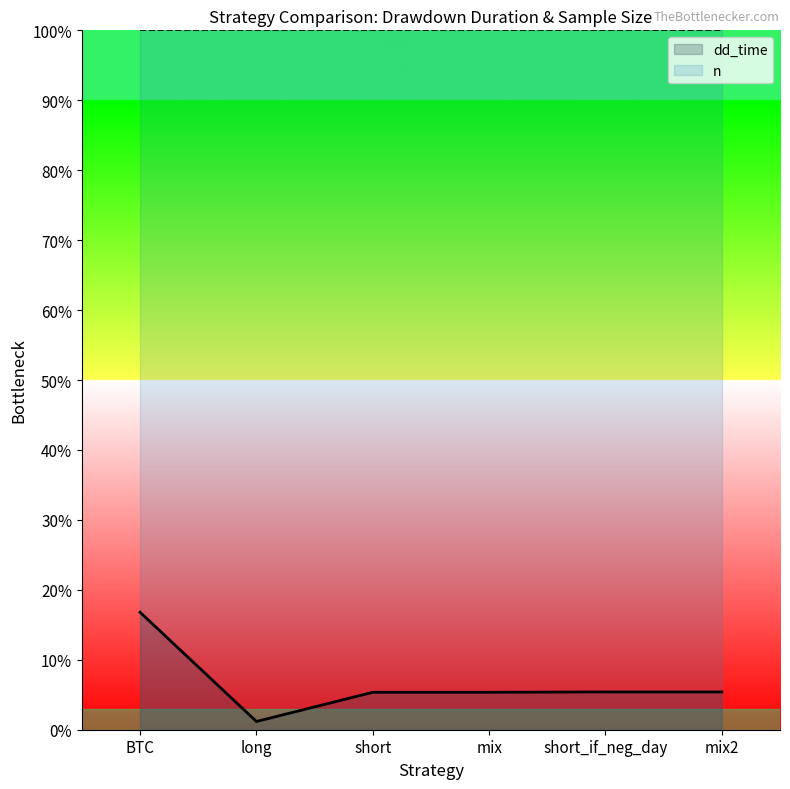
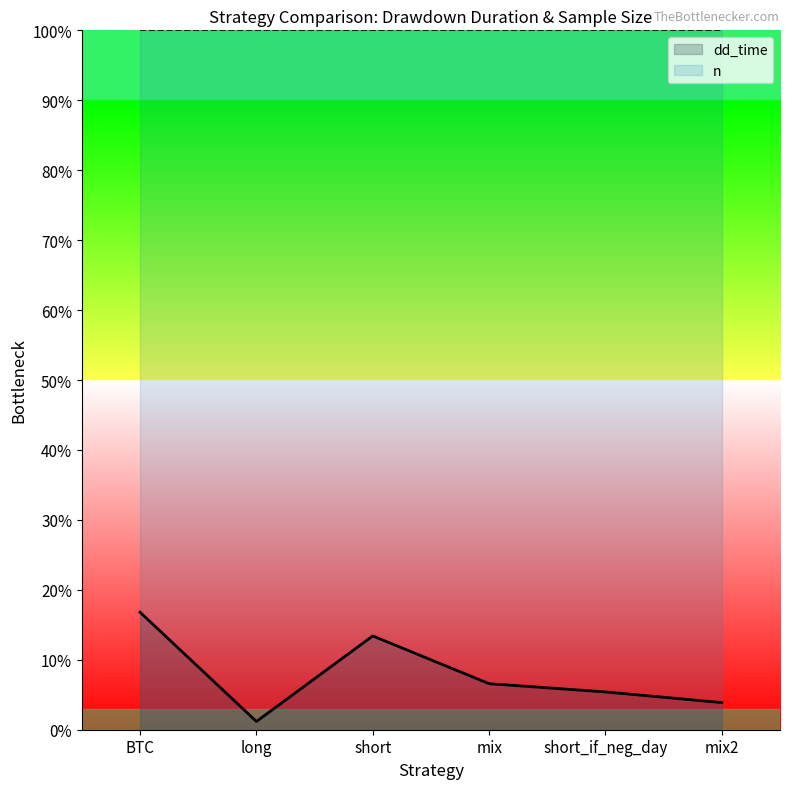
dd_time, short: 5% -> 13%
dd_time, mix: 5% -> 7%
dd_time, mix2: 5% -> 4%
